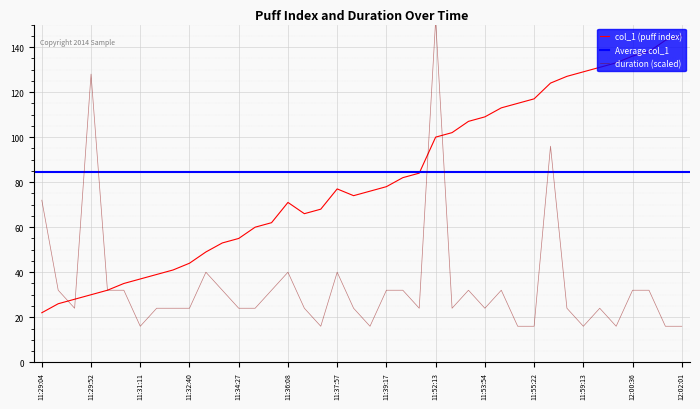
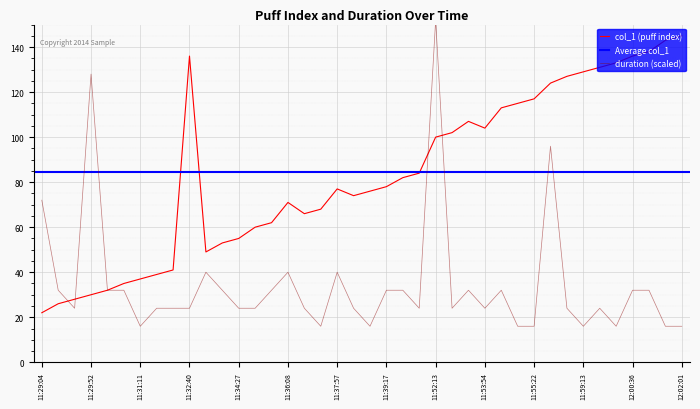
col_1 (puff index), 11:32:40: 44 -> 136
col_1 (puff index), 11:53:54: 109 -> 104
